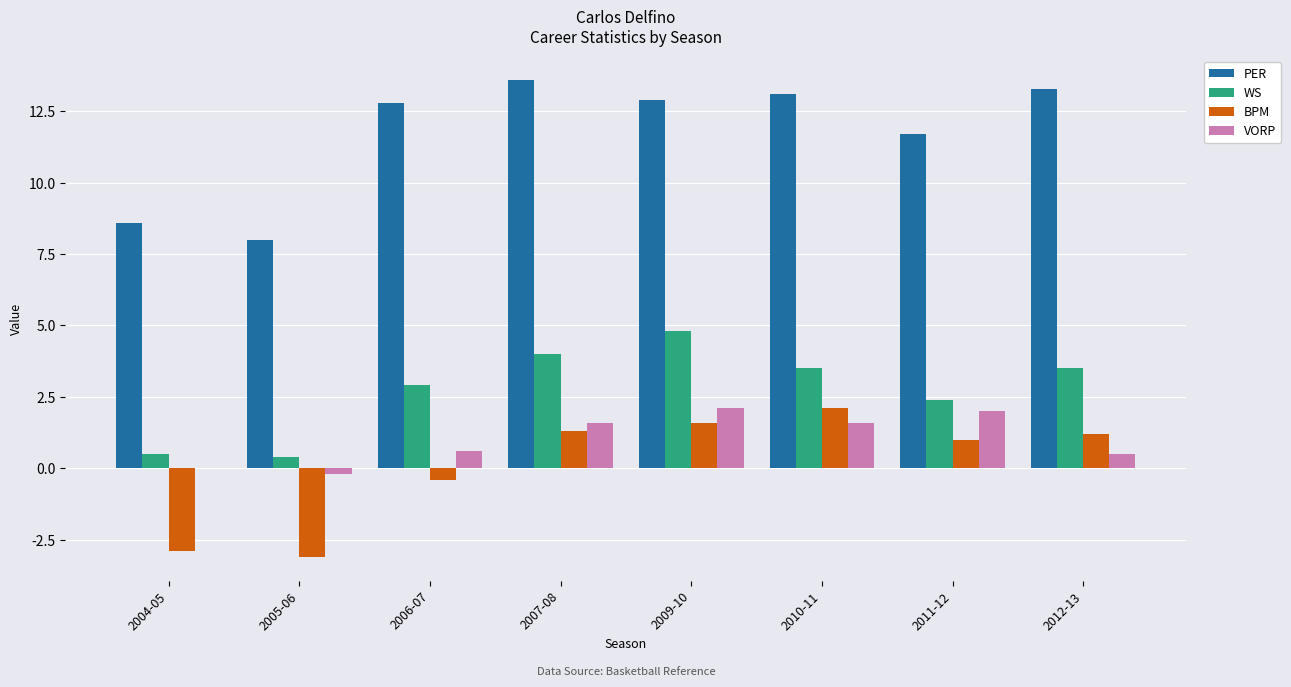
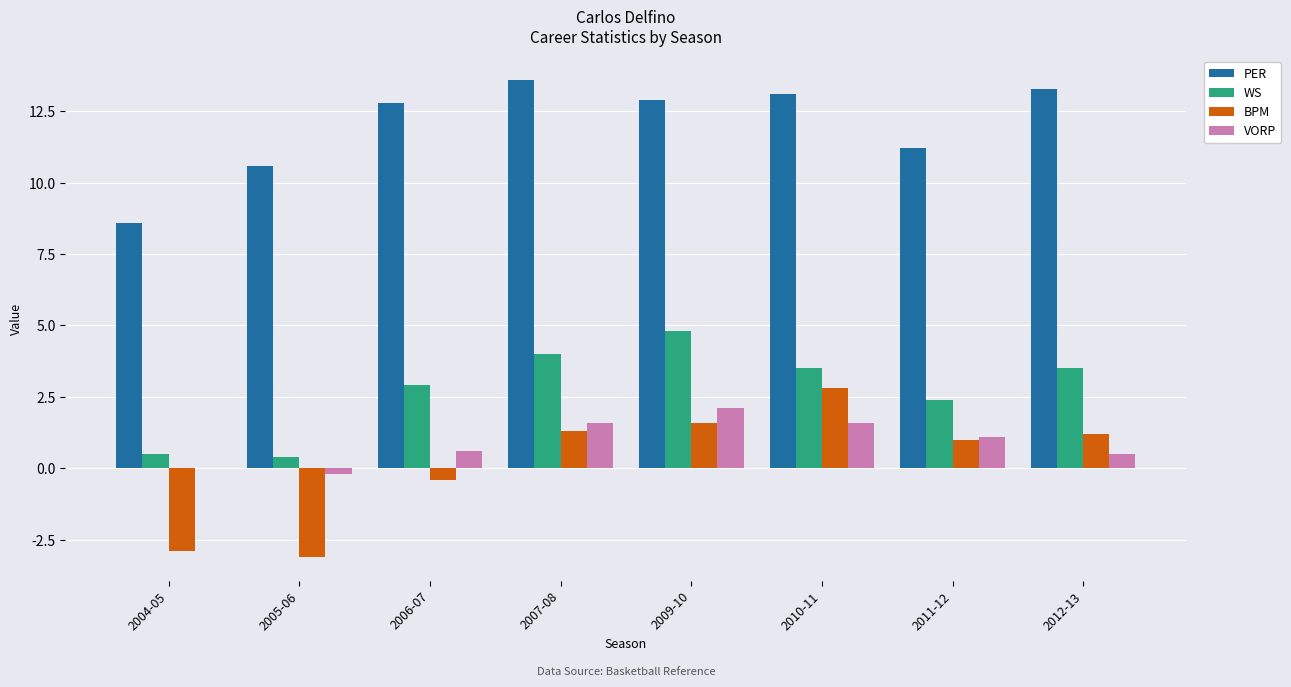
PER, 2005-06: 8.0 -> 10.6
BPM, 2010-11: 2.1 -> 2.8
PER, 2011-12: 11.7 -> 11.2
VORP, 2011-12: 2.0 -> 1.1
